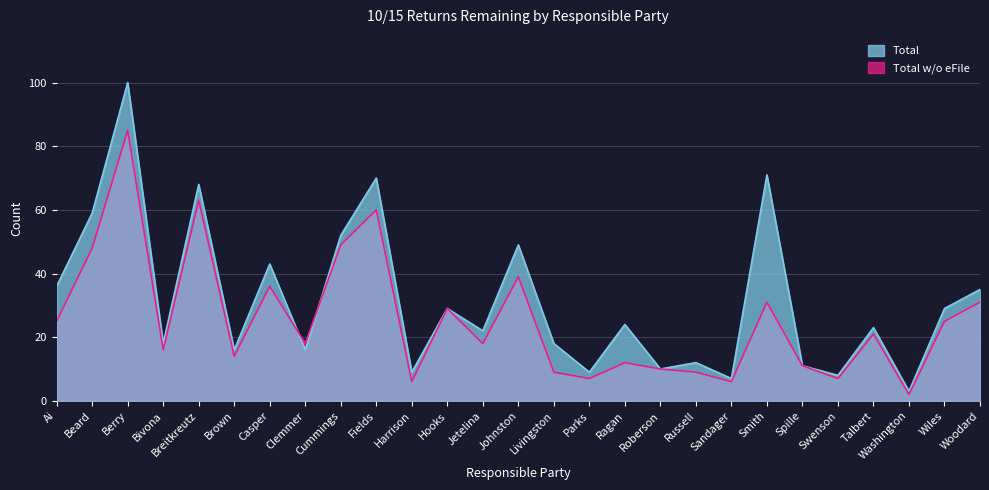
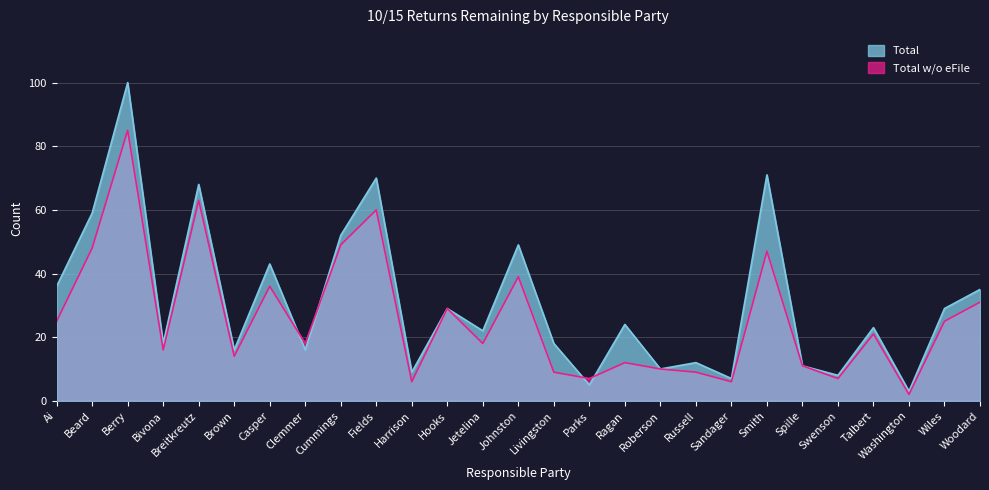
Total, Parks: 9 -> 5
Total w/o eFile, Smith: 31 -> 47
